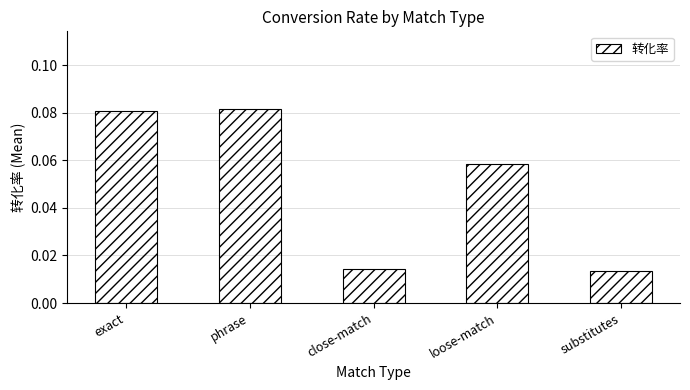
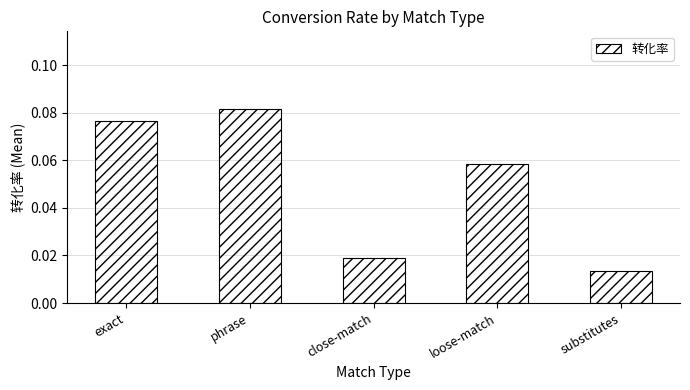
exact: 0.081 -> 0.076
close-match: 0.014 -> 0.019
